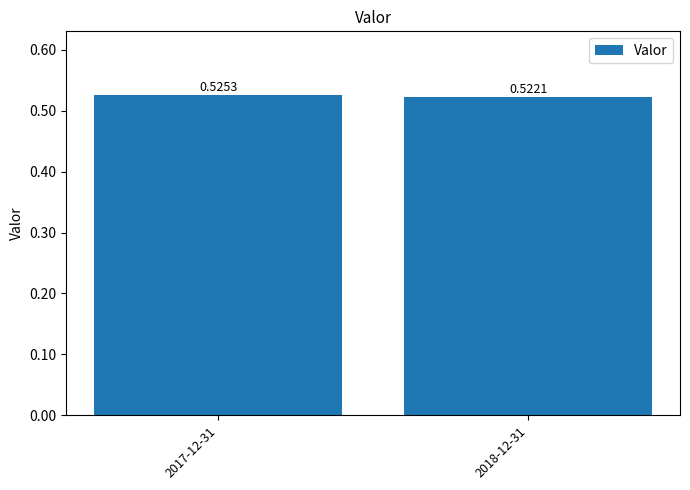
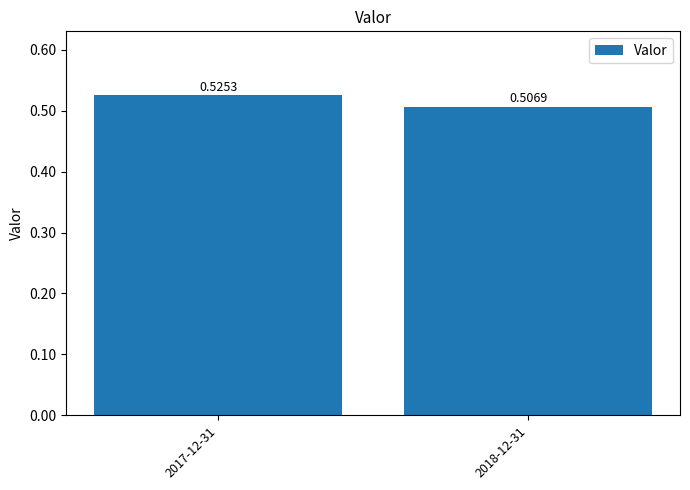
2018-12-31: 0.5221 -> 0.5069
